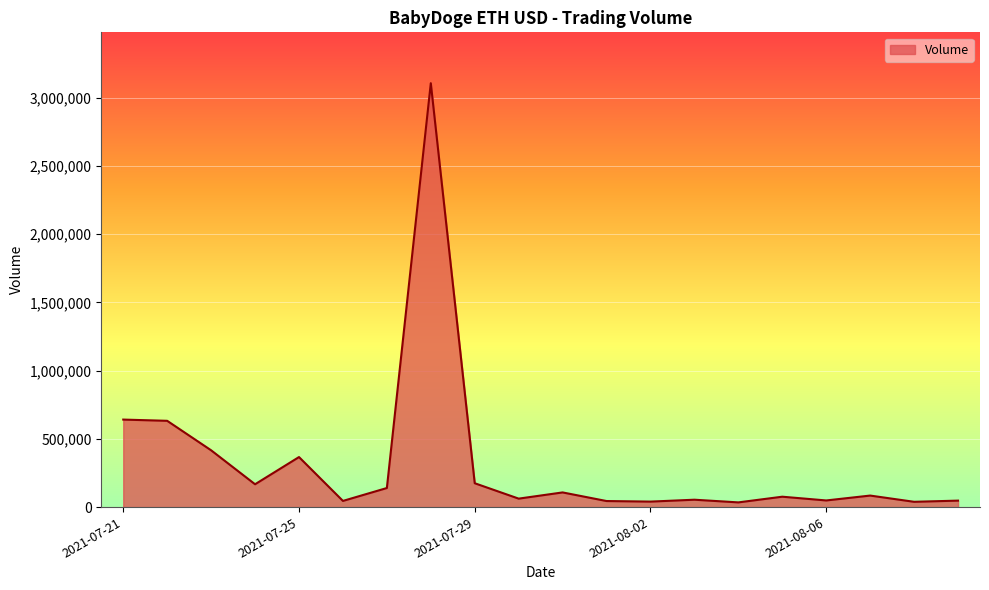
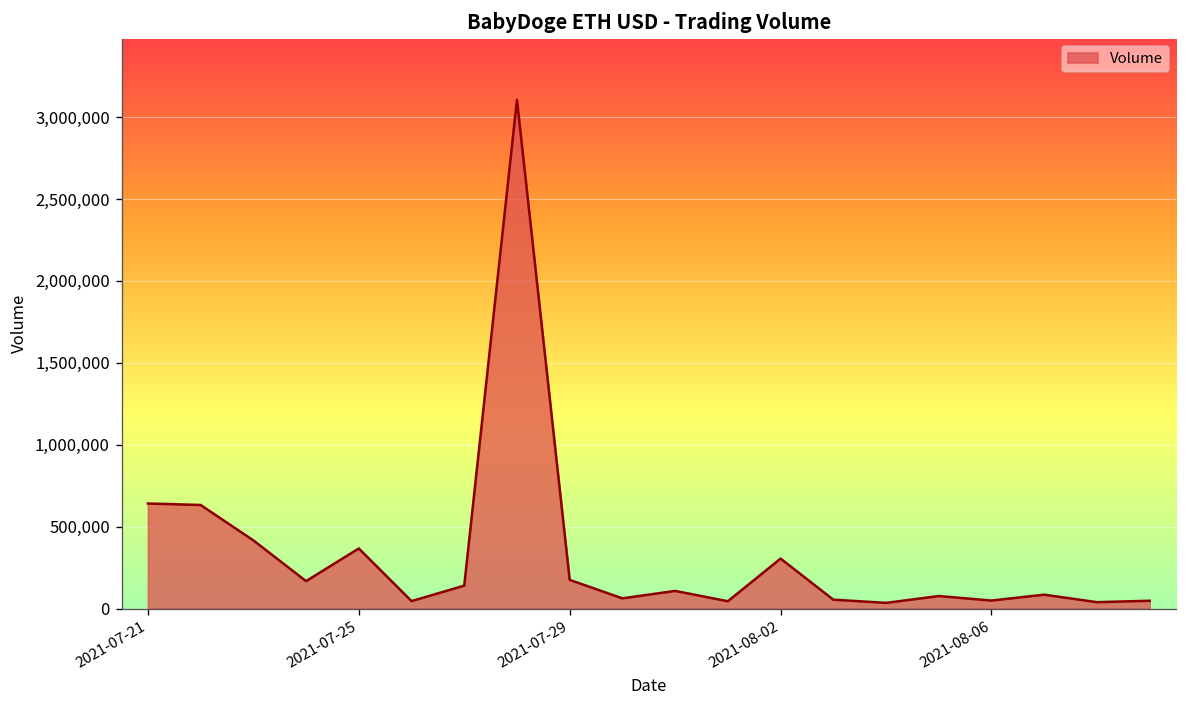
2021-08-02: 40,000 -> 300,000
